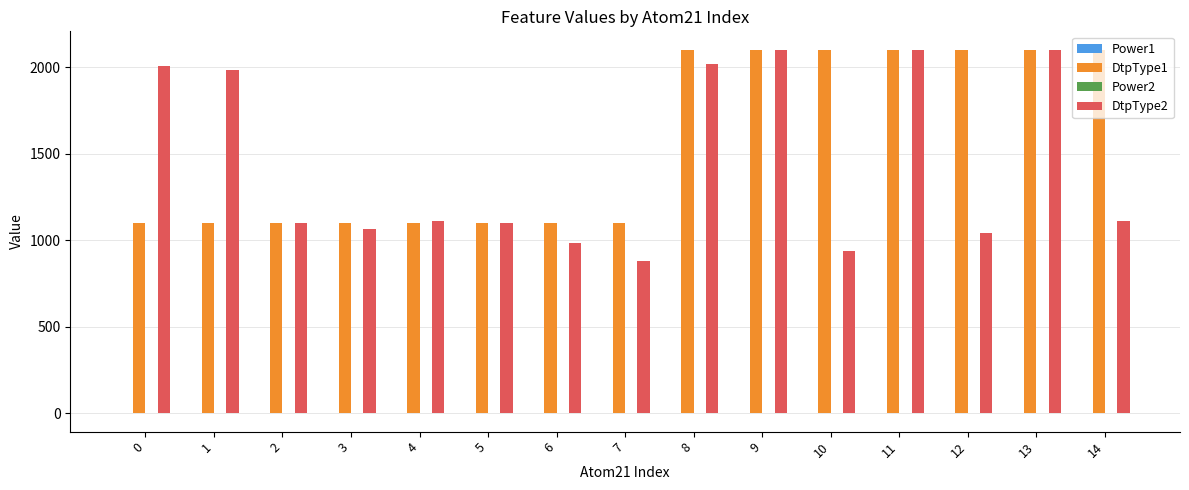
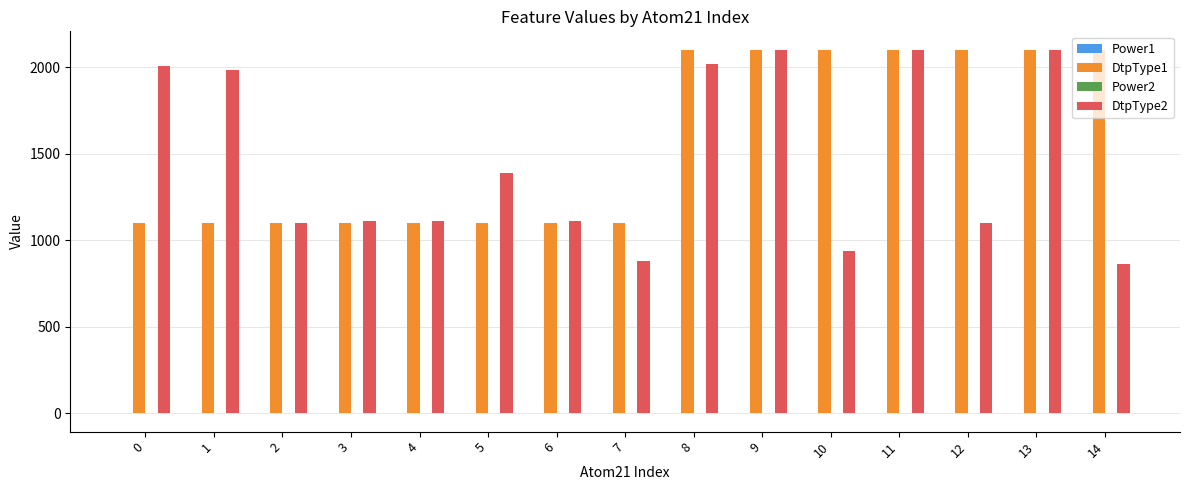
DtpType2, 3: 1060 -> 1110
DtpType2, 5: 1100 -> 1390
DtpType2, 6: 980 -> 1110
DtpType2, 12: 1040 -> 1100
DtpType2, 14: 1110 -> 860
